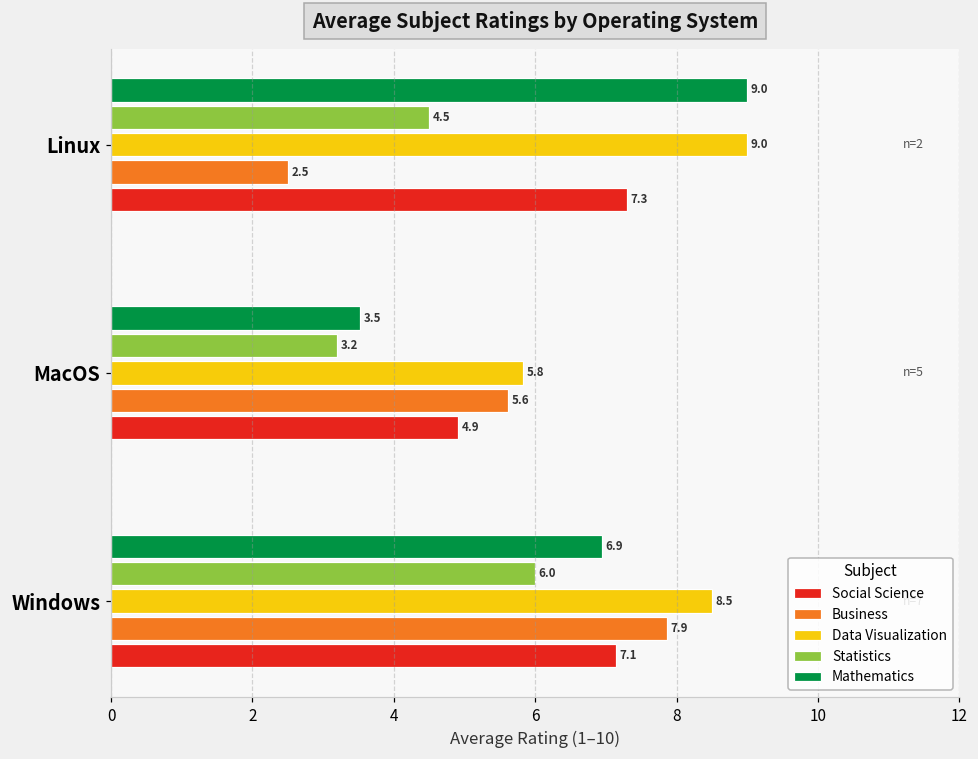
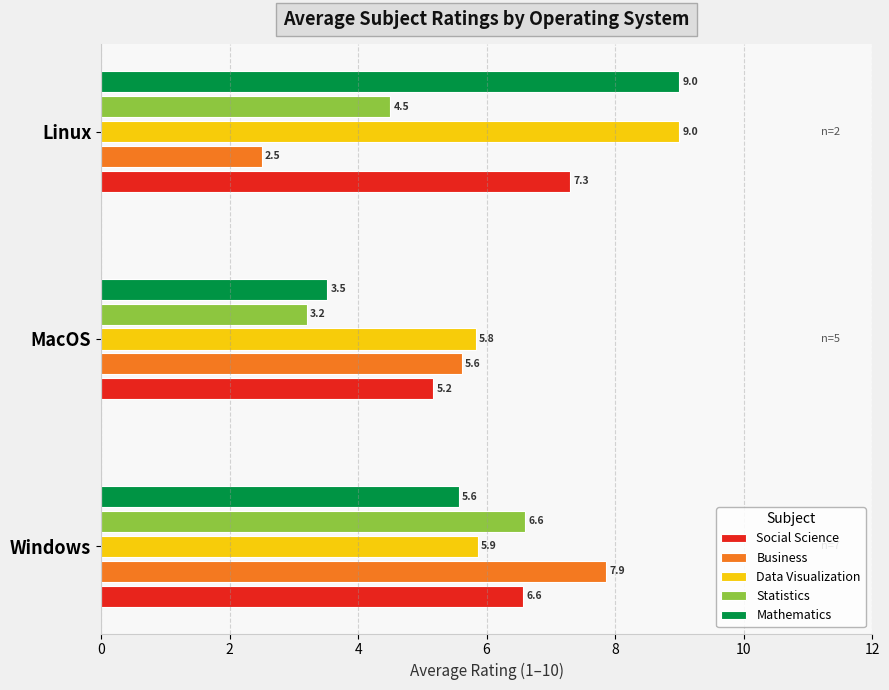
Social Science, MacOS: 4.9 -> 5.2
Mathematics, Windows: 6.9 -> 5.6
Statistics, Windows: 6.0 -> 6.6
Data Visualization, Windows: 8.5 -> 5.9
Social Science, Windows: 7.1 -> 6.6
